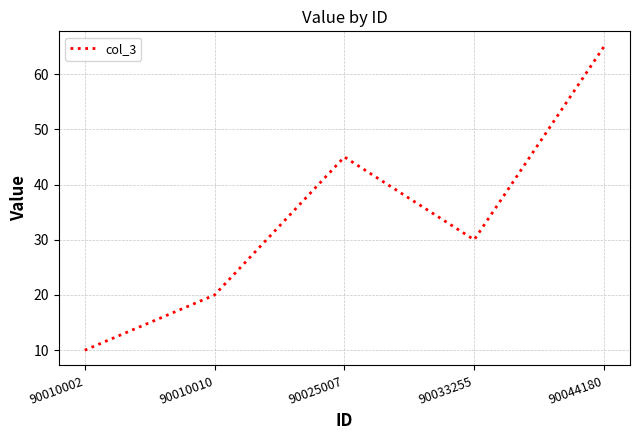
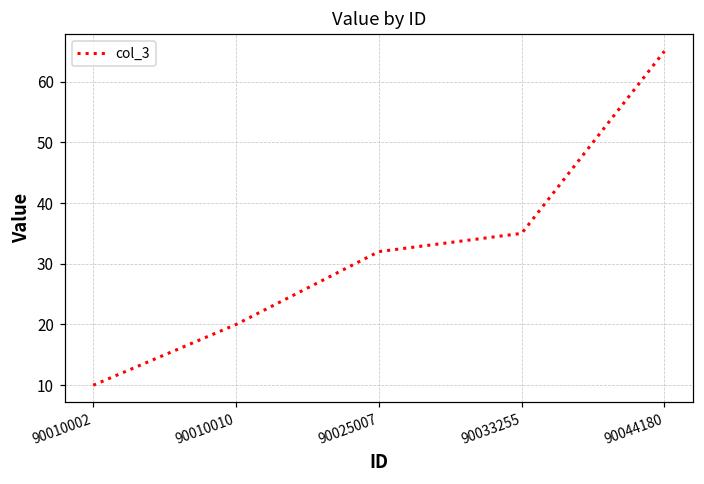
90025007: 45 -> 32
90033255: 30 -> 35
